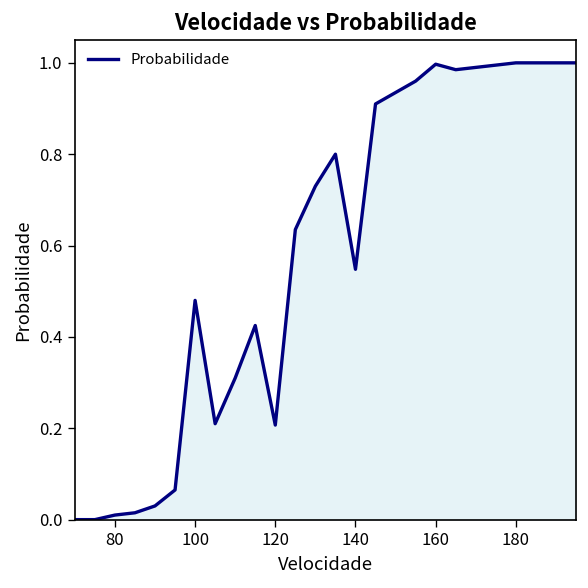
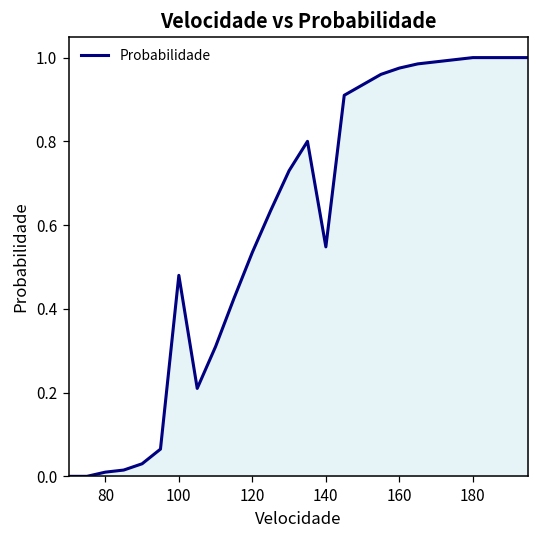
120: 0.21 -> 0.54
160: 1.00 -> 0.98
